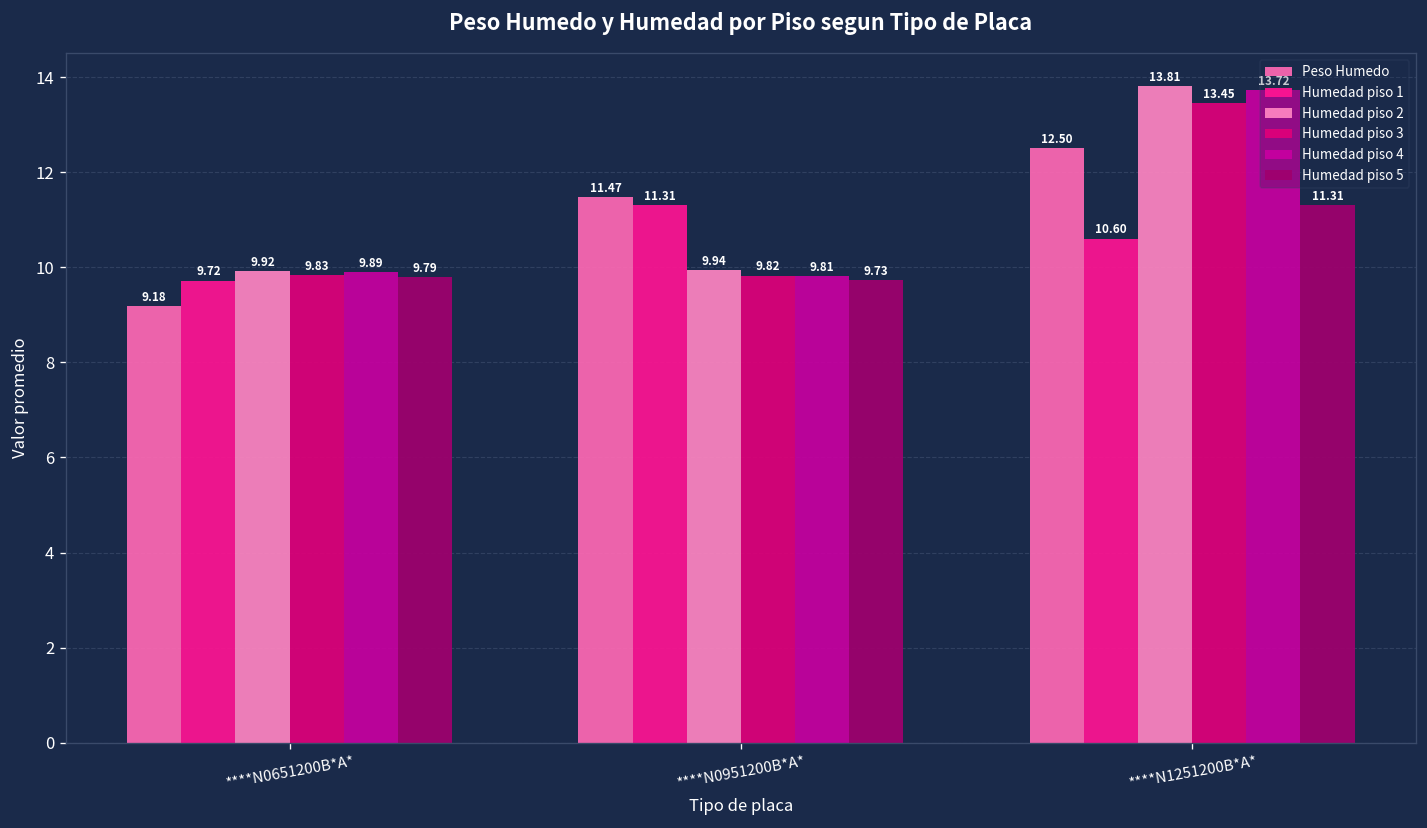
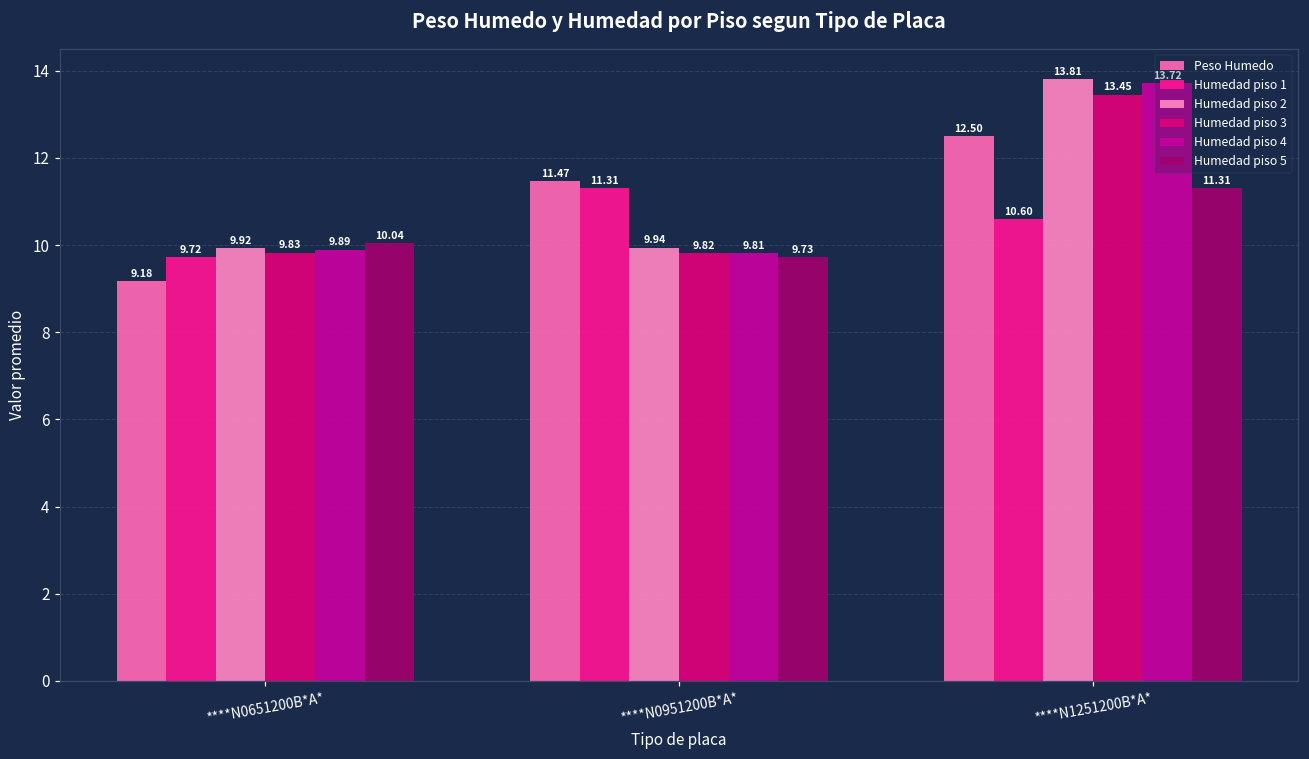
Humedad piso 5, ****N0651200B*A*: 9.79 -> 10.04
